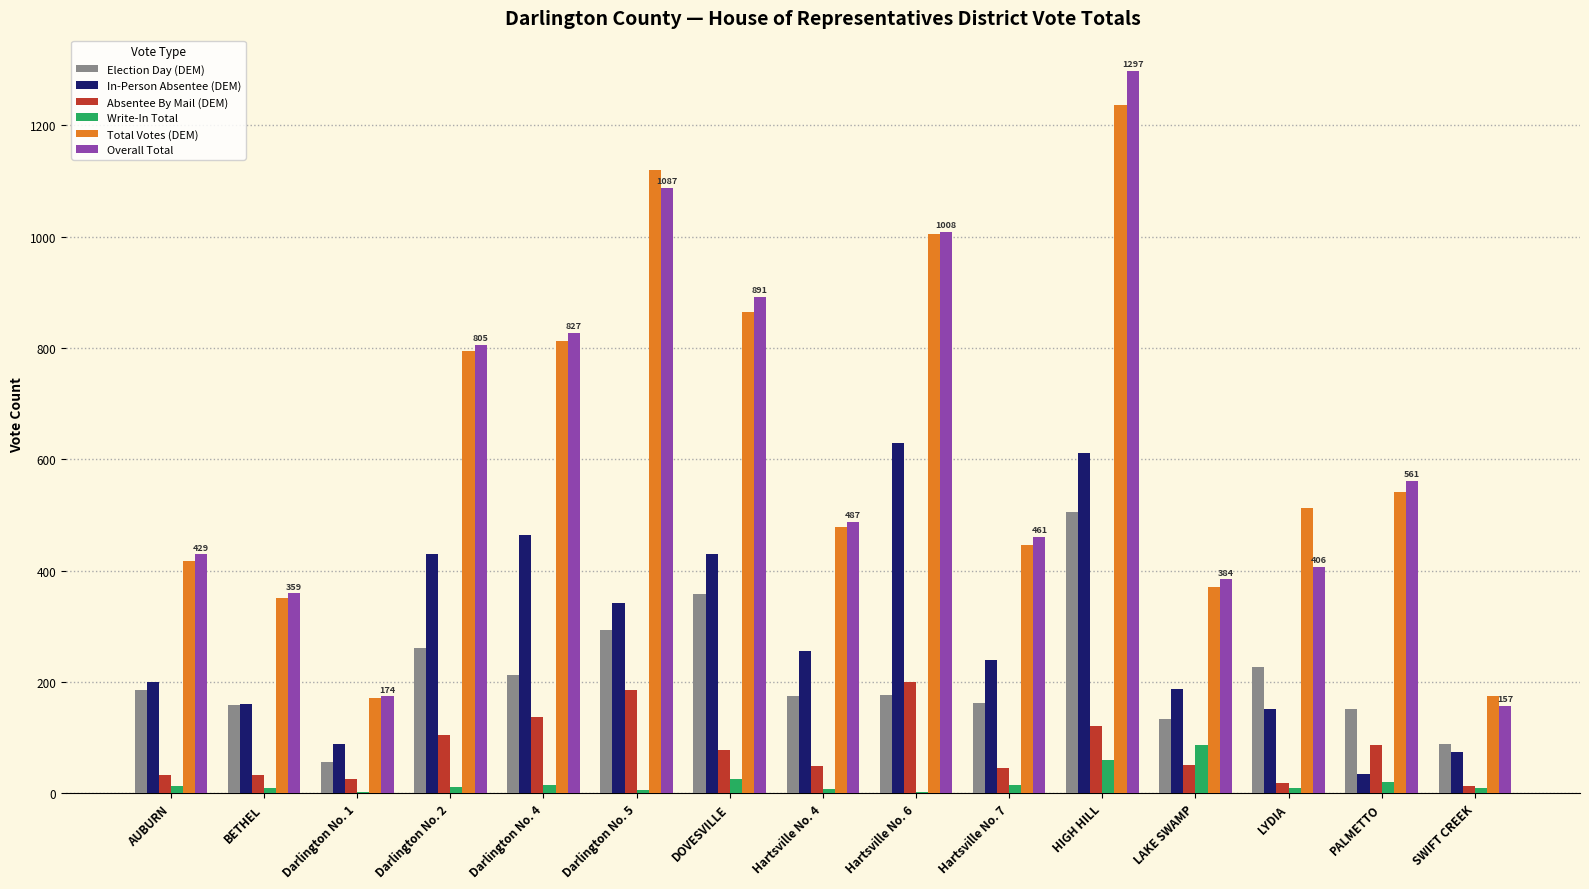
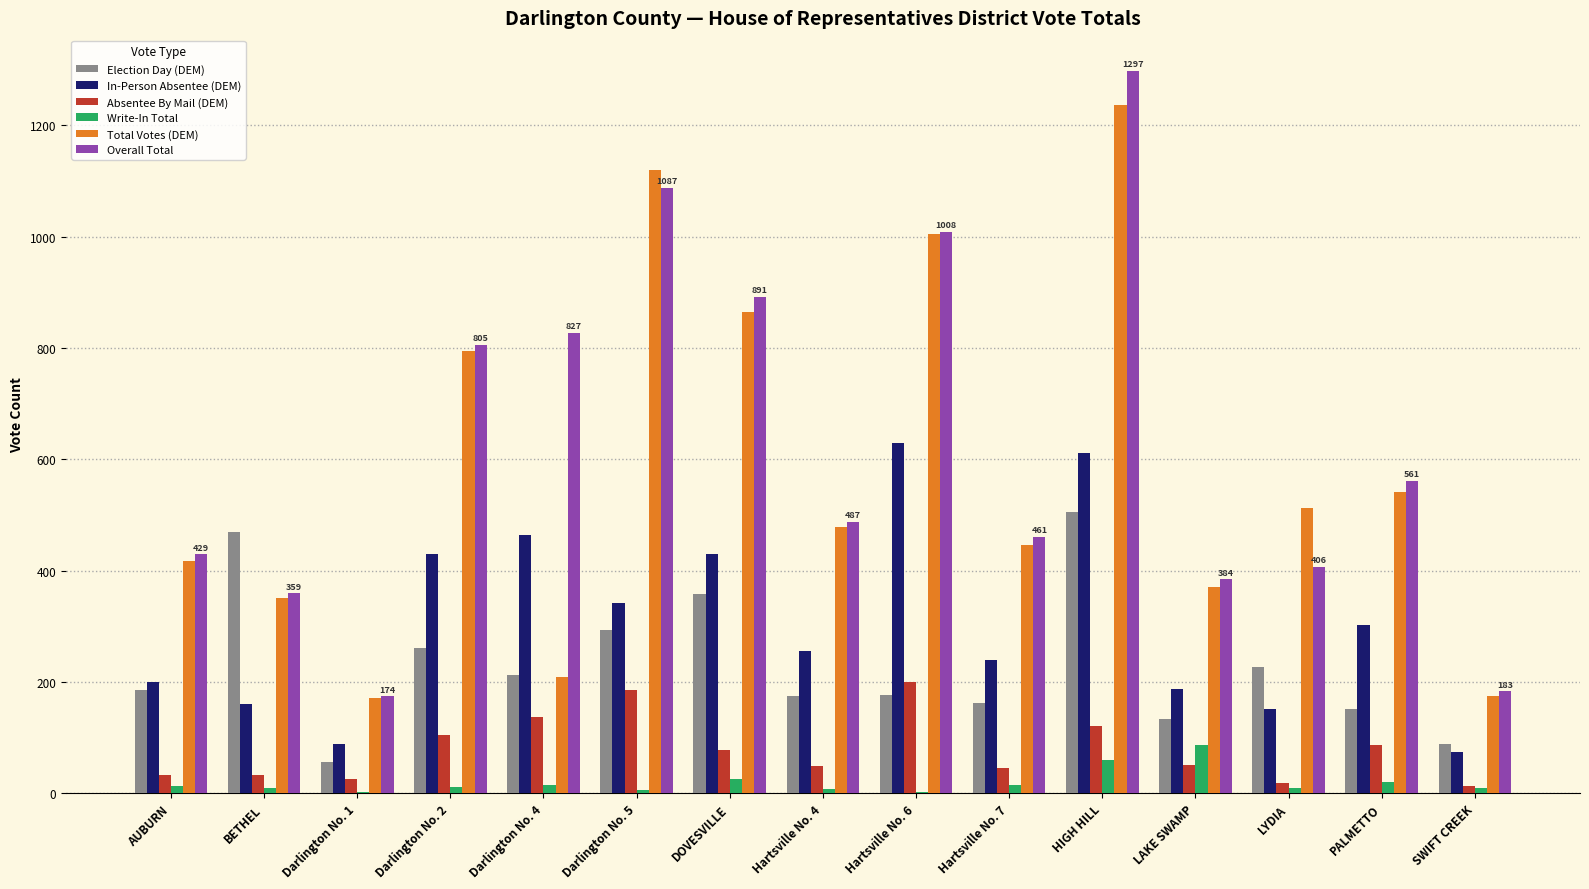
Election Day (DEM), BETHEL: 160 -> 470
Total Votes (DEM), Darlington No. 4: 810 -> 210
In-Person Absentee (DEM), PALMETTO: 40 -> 300
Overall Total, SWIFT CREEK: 157 -> 183
